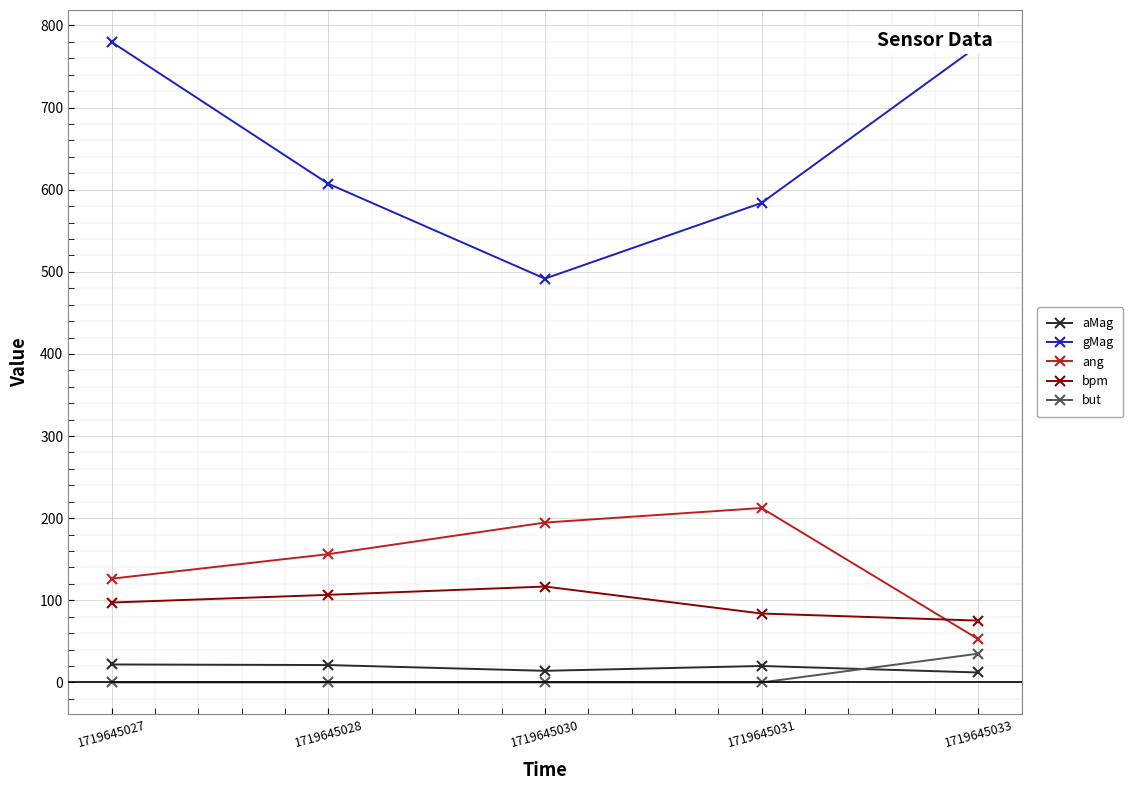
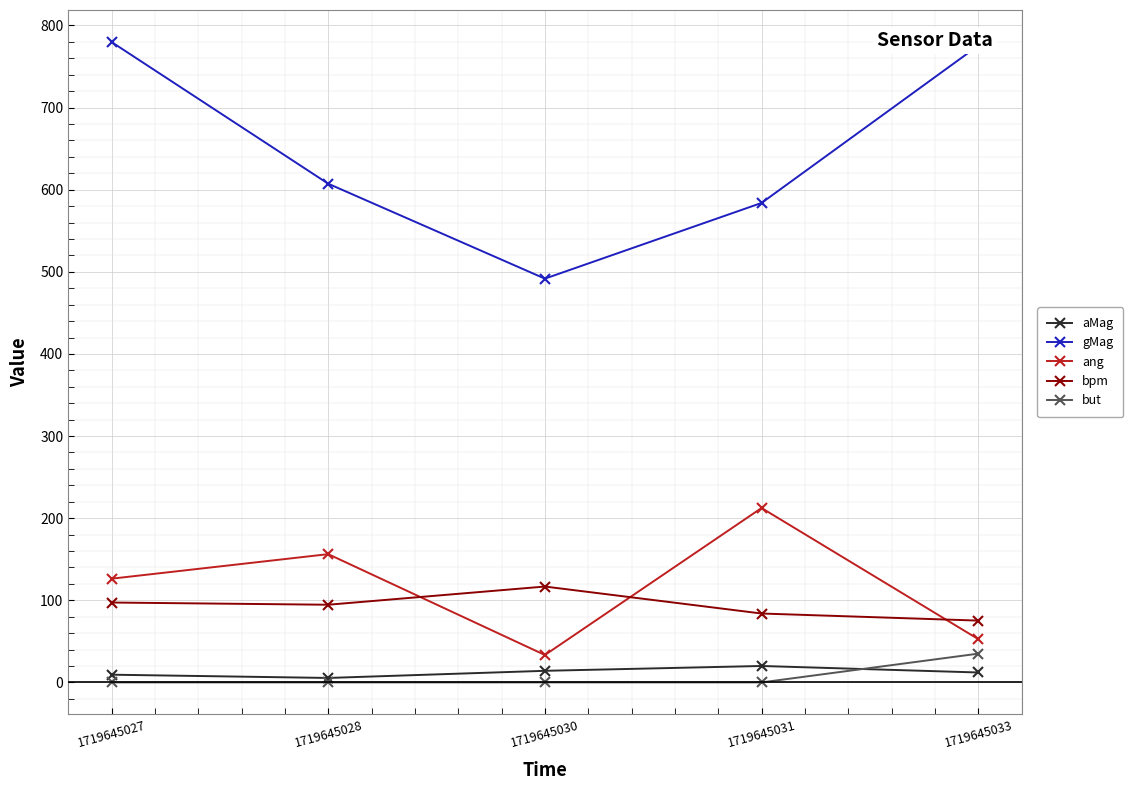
aMag, 1719645027: 20 -> 10
aMag, 1719645028: 20 -> 10
bpm, 1719645028: 110 -> 90
ang, 1719645030: 190 -> 30
